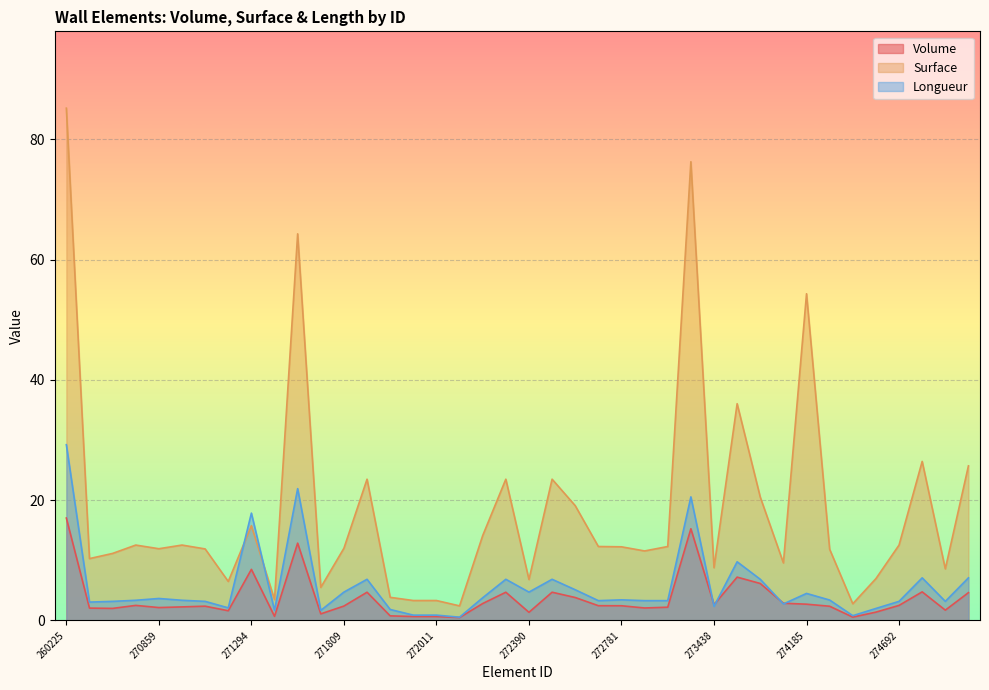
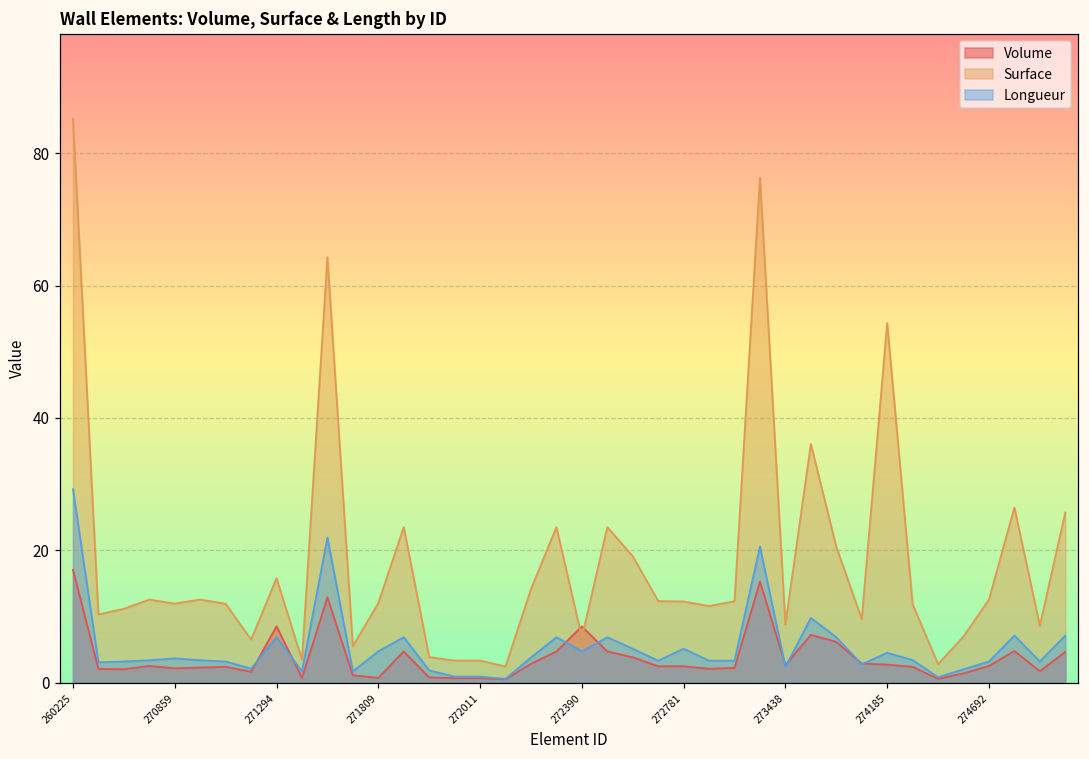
Longueur, 271294: 18 -> 7
Volume, 271809: 2 -> 1
Volume, 272390: 1 -> 8
Longueur, 272781: 3 -> 5
